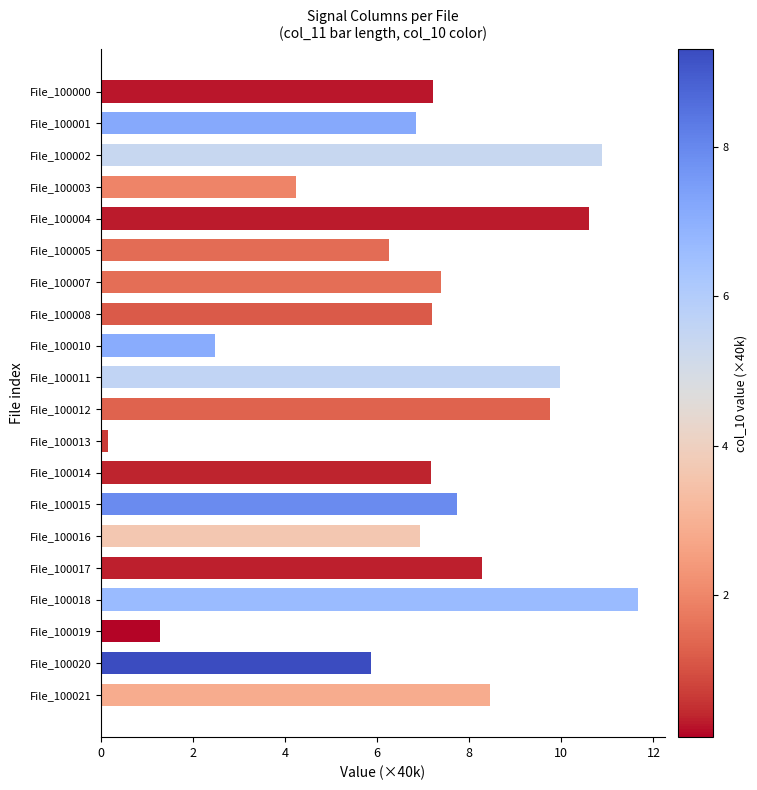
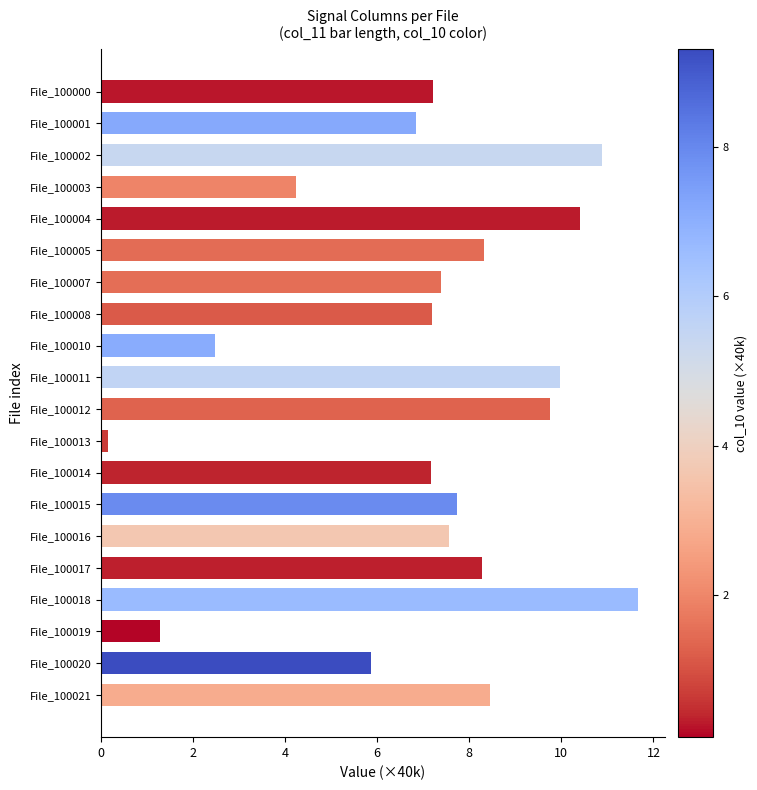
File_100004: 10.6 -> 10.4
File_100005: 6.3 -> 8.3
File_100016: 6.9 -> 7.6
